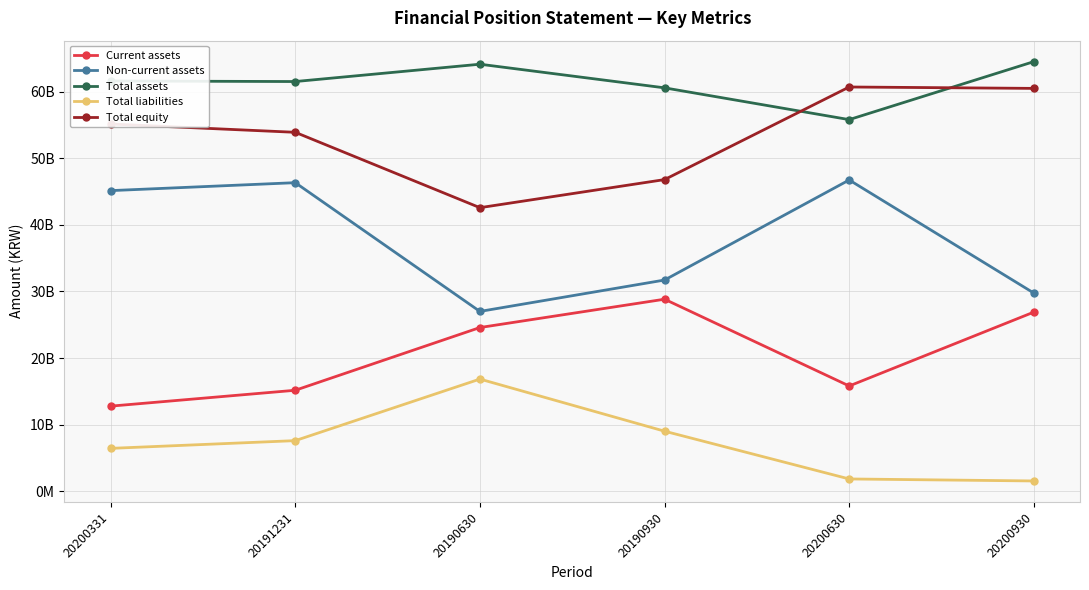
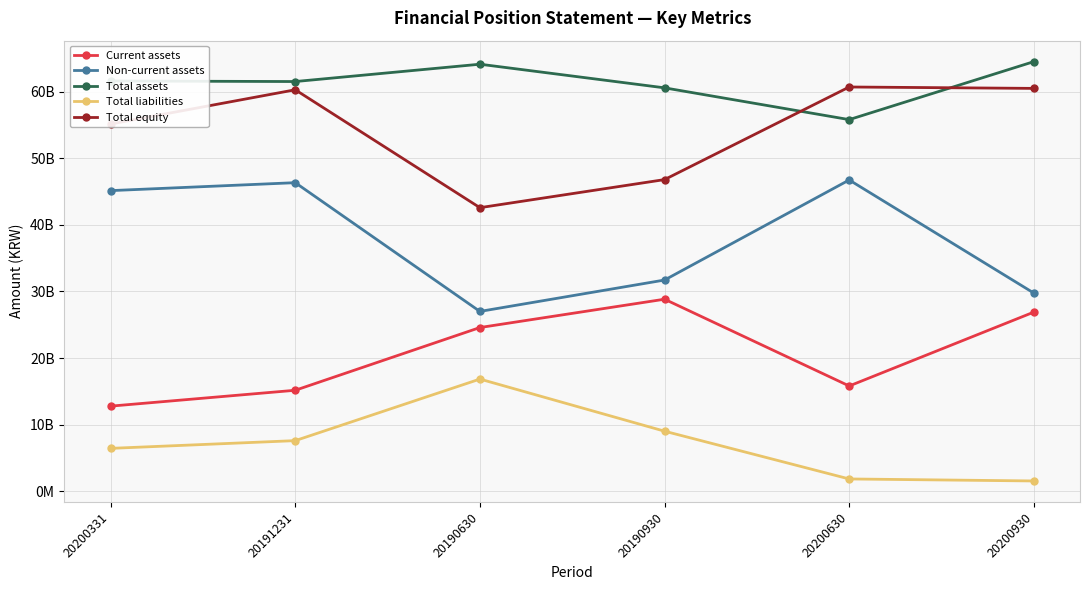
Total equity, 20191231: 54000000000 -> 60000000000
